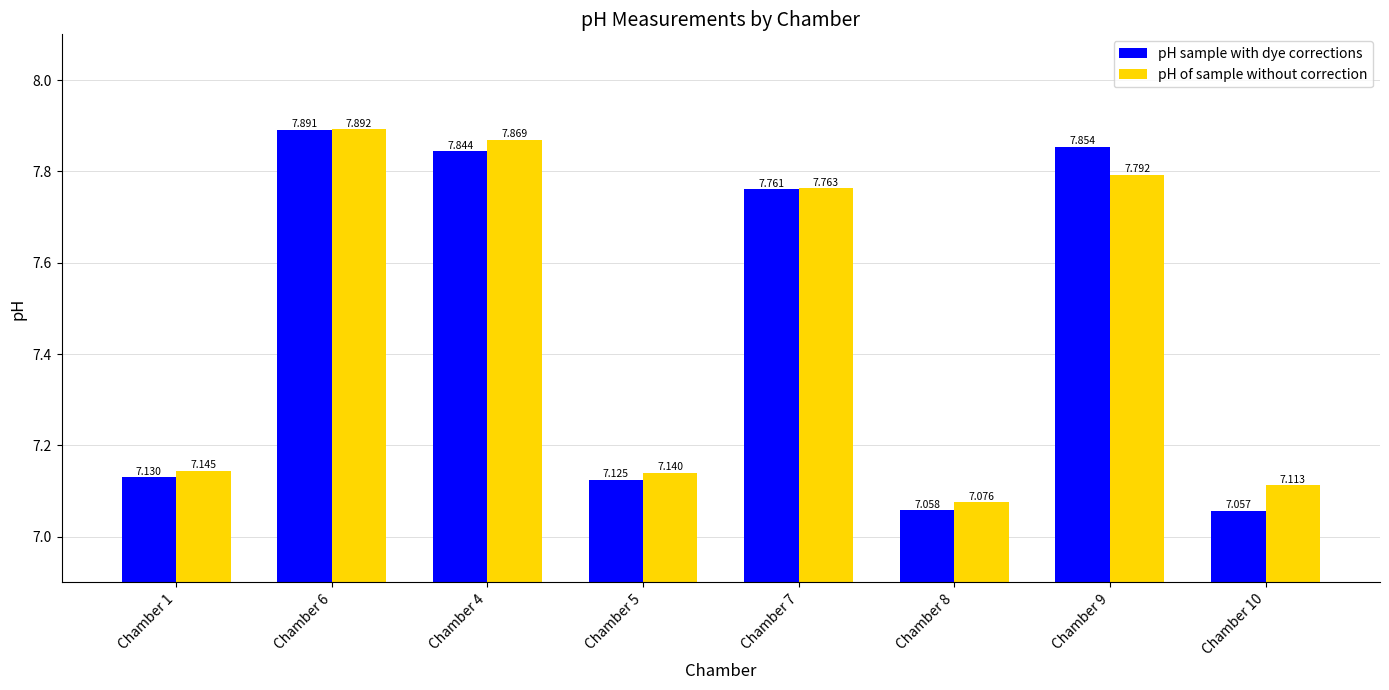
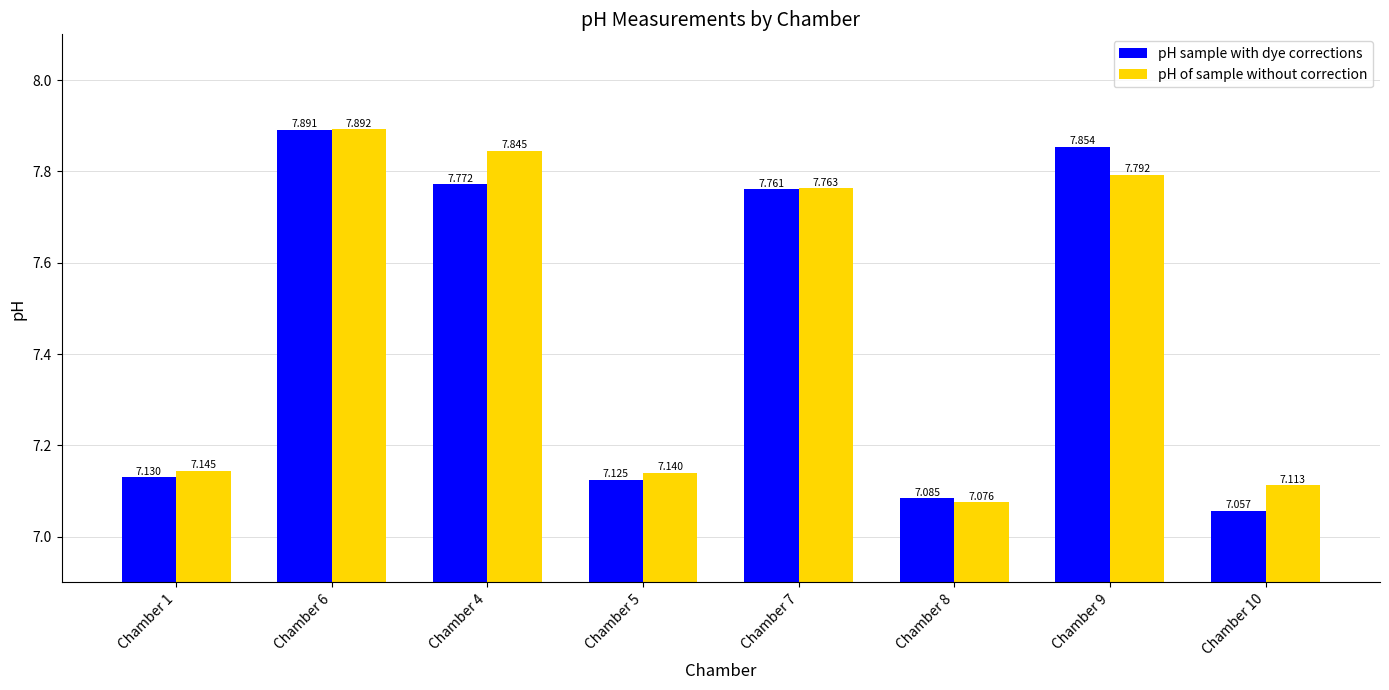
pH sample with dye corrections, Chamber 4: 7.844 -> 7.772
pH of sample without correction, Chamber 4: 7.869 -> 7.845
pH sample with dye corrections, Chamber 8: 7.058 -> 7.085
